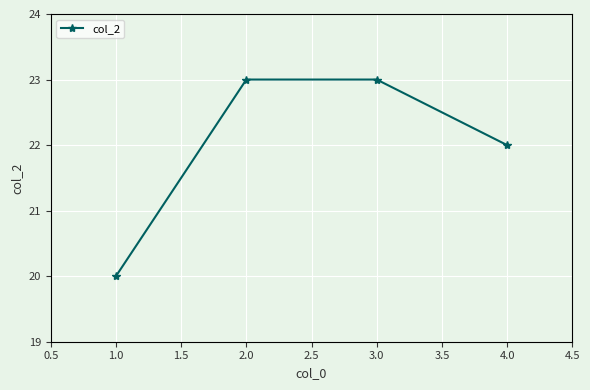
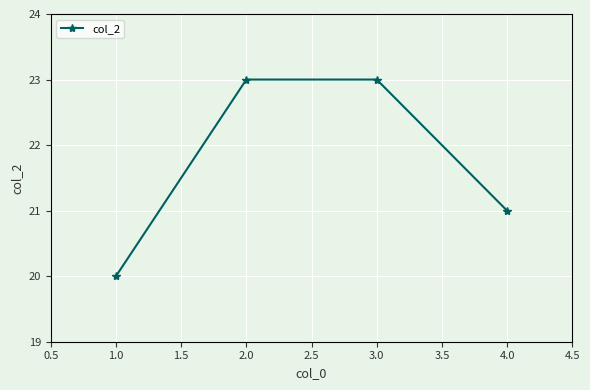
4.0: 22 -> 21
